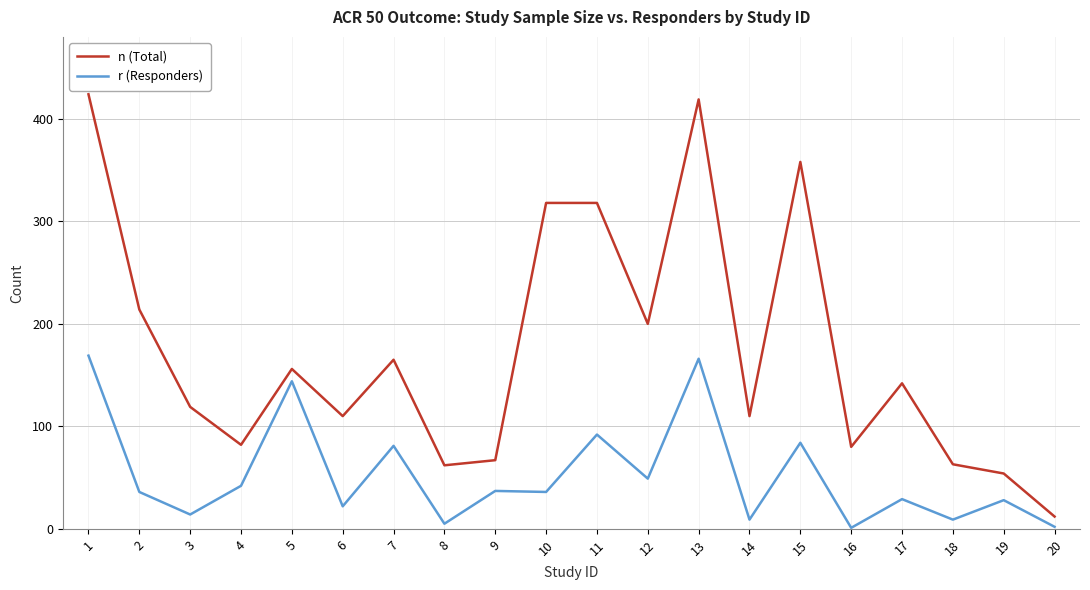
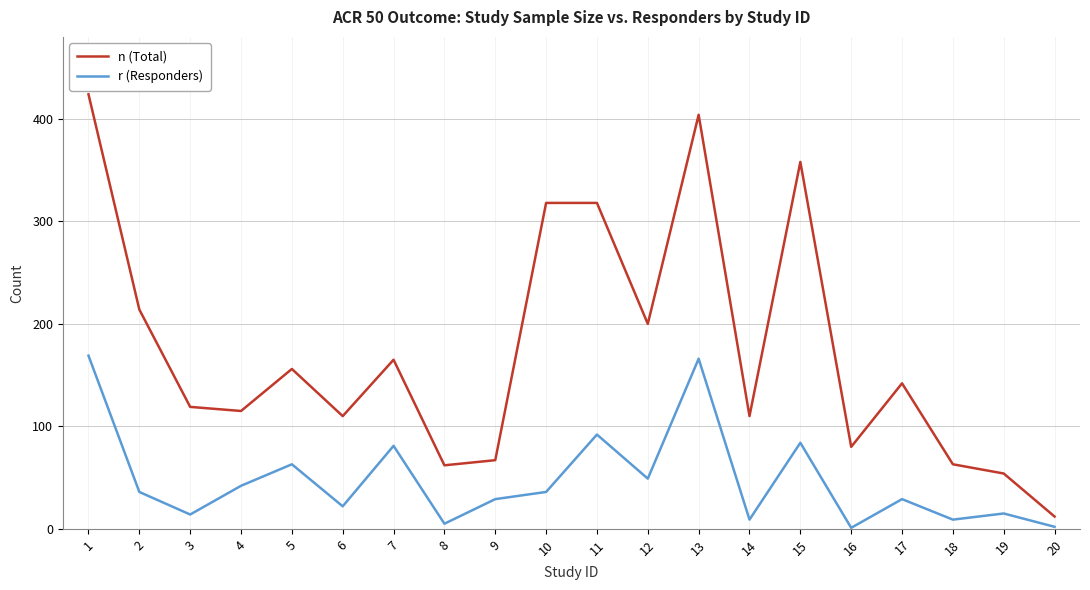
n (Total), 4: 82 -> 115
r (Responders), 5: 144 -> 63
r (Responders), 9: 37 -> 29
n (Total), 13: 419 -> 404
r (Responders), 19: 28 -> 15
